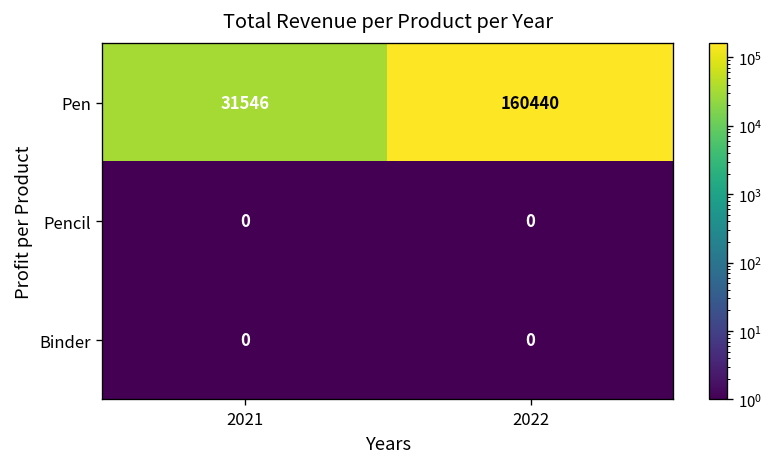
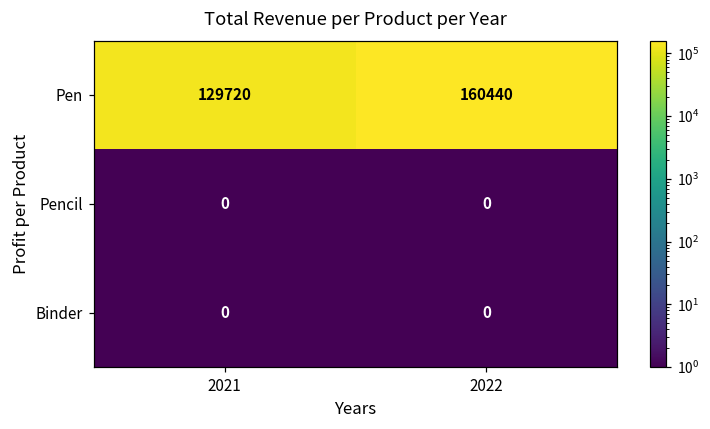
Pen, 2021: 31546 -> 129720
